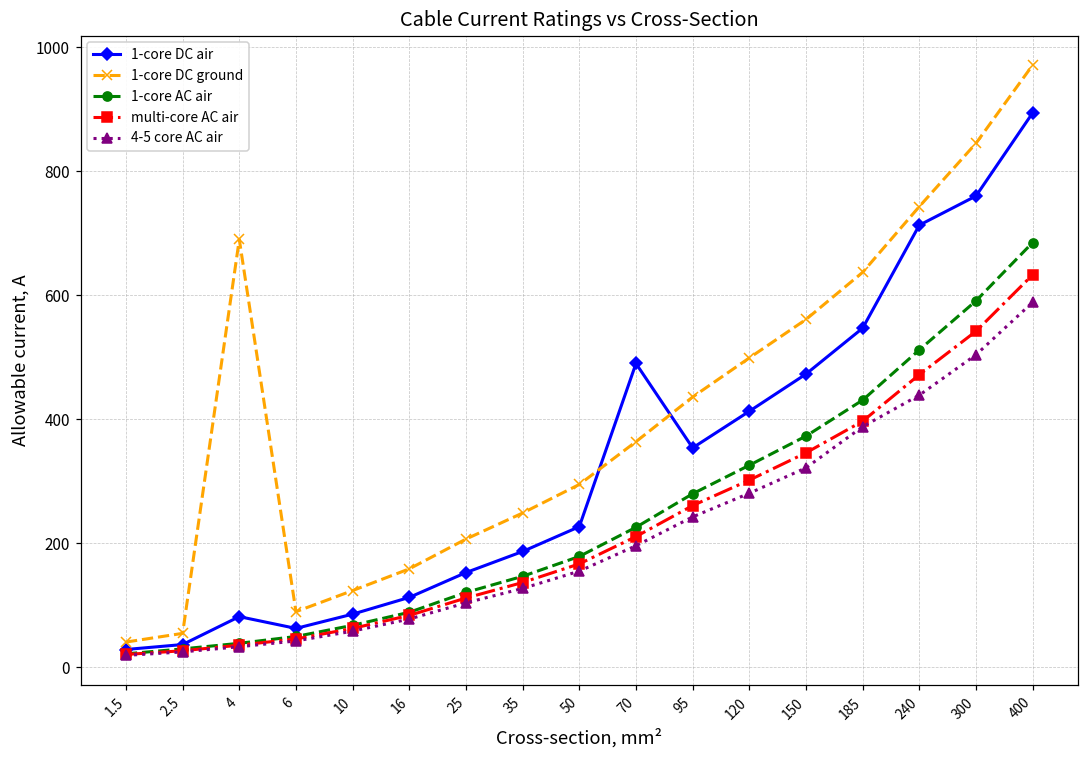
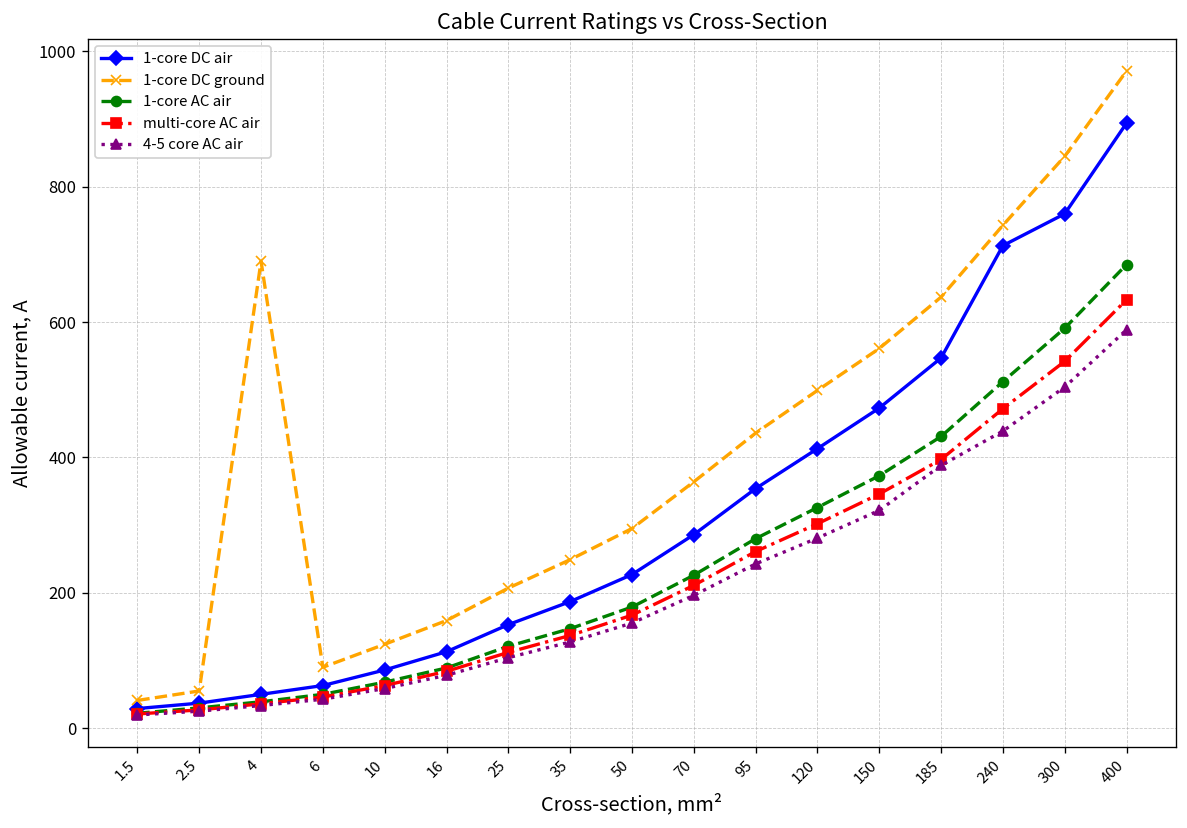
1-core DC air, 4: 80 -> 50
1-core DC air, 70: 490 -> 290
